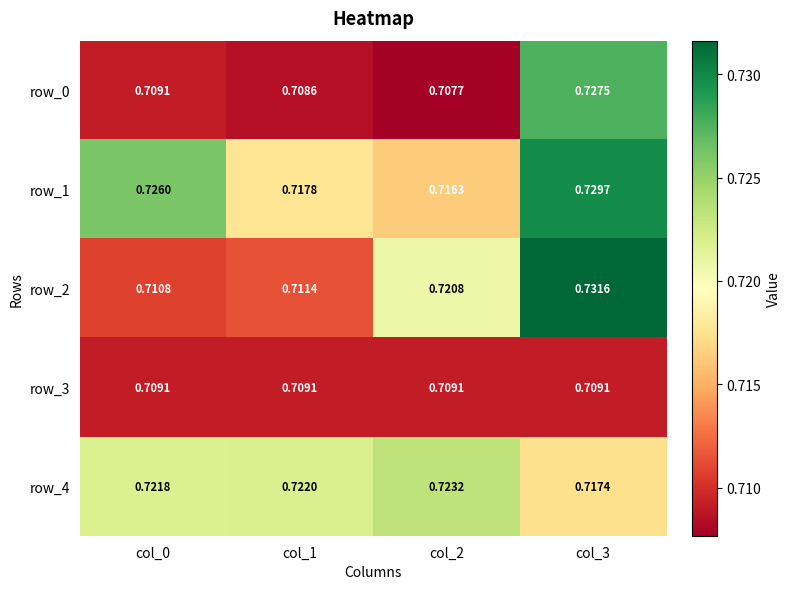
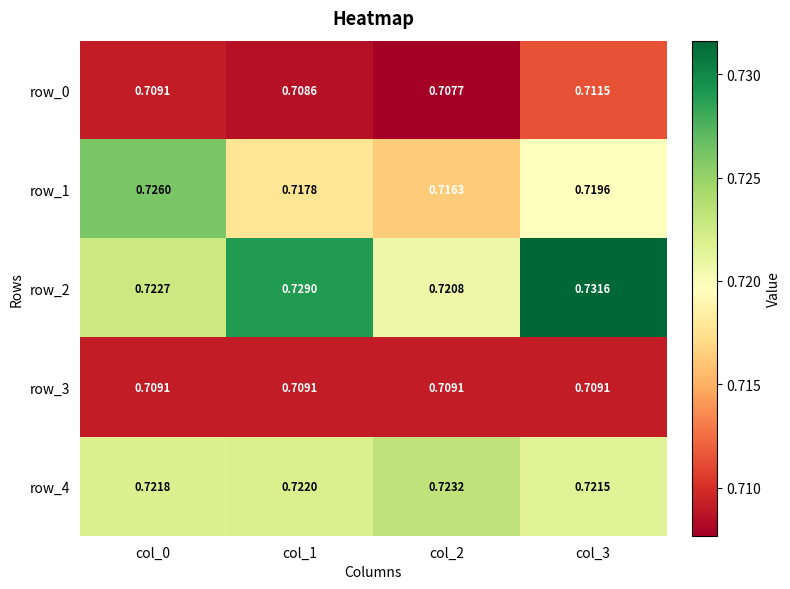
row_0, col_3: 0.7275 -> 0.7115
row_1, col_3: 0.7297 -> 0.7196
row_2, col_0: 0.7108 -> 0.7227
row_2, col_1: 0.7114 -> 0.7290
row_4, col_3: 0.7174 -> 0.7215
